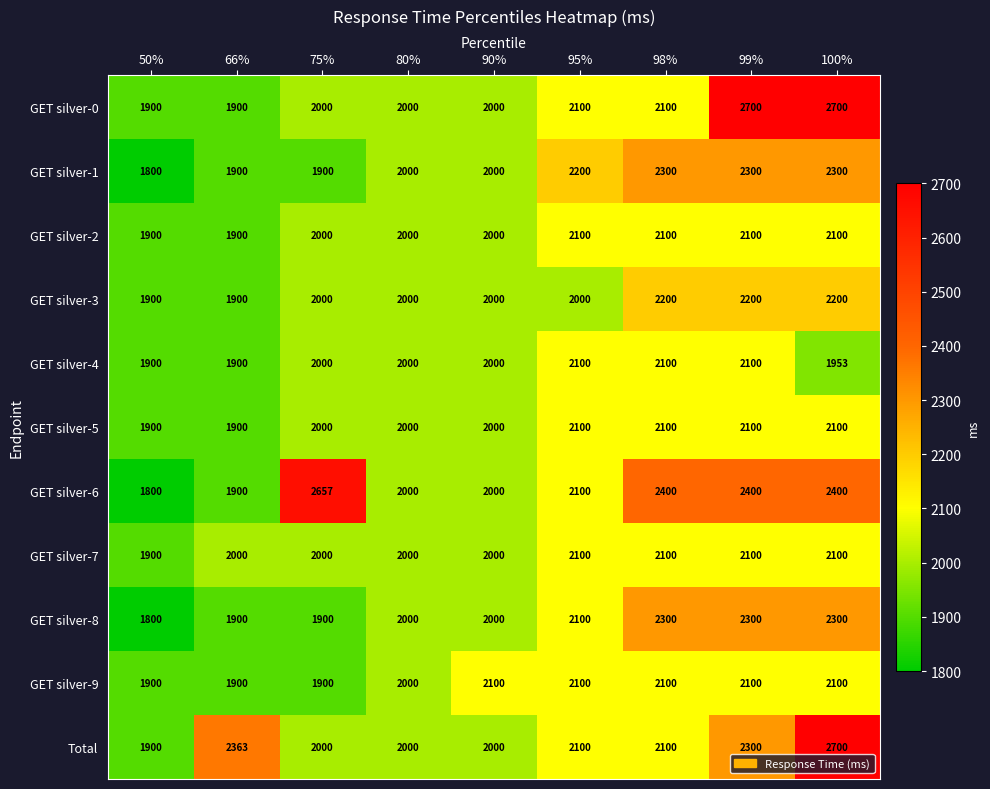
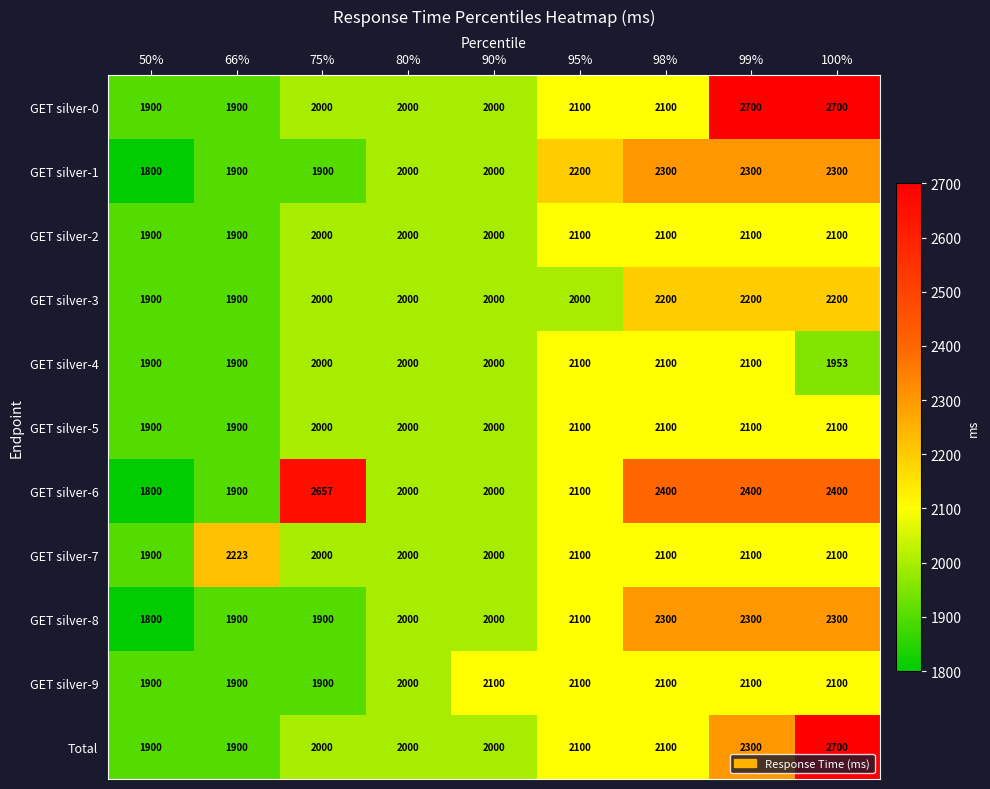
GET silver-7, 66%: 2000 -> 2223
Total, 66%: 2363 -> 1900
